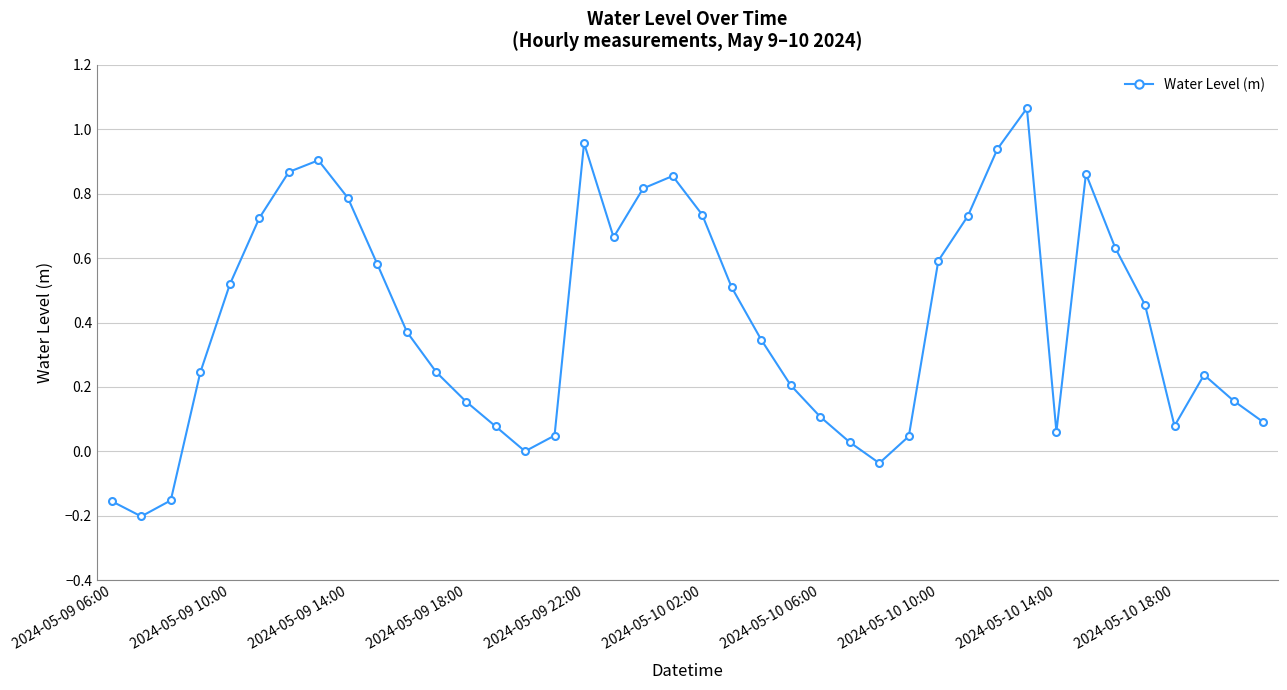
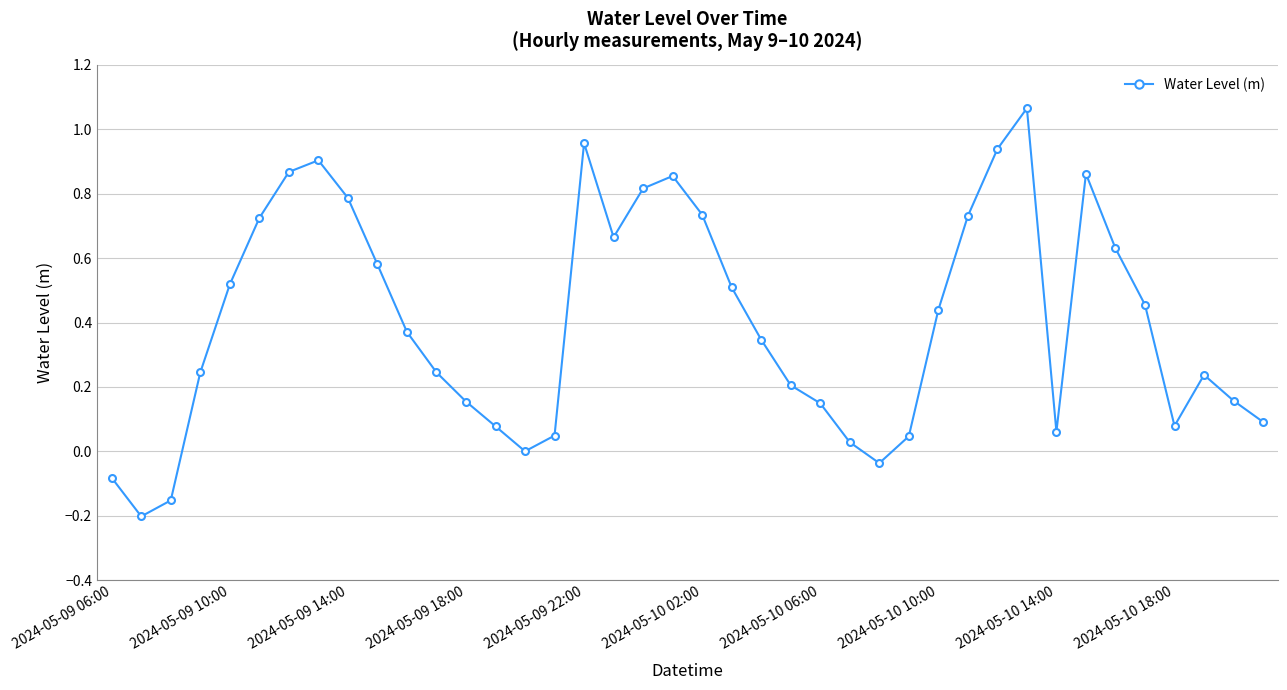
2024-05-09 06:00: -0.15 -> -0.08
2024-05-10 06:00: 0.11 -> 0.15
2024-05-10 10:00: 0.59 -> 0.44
